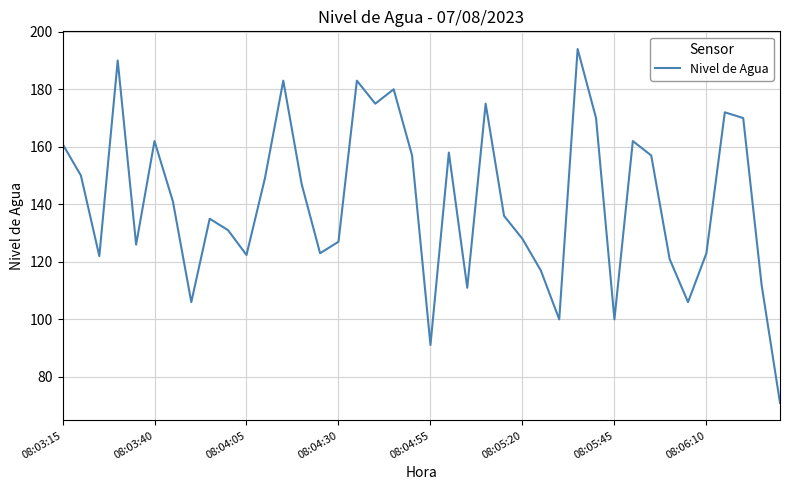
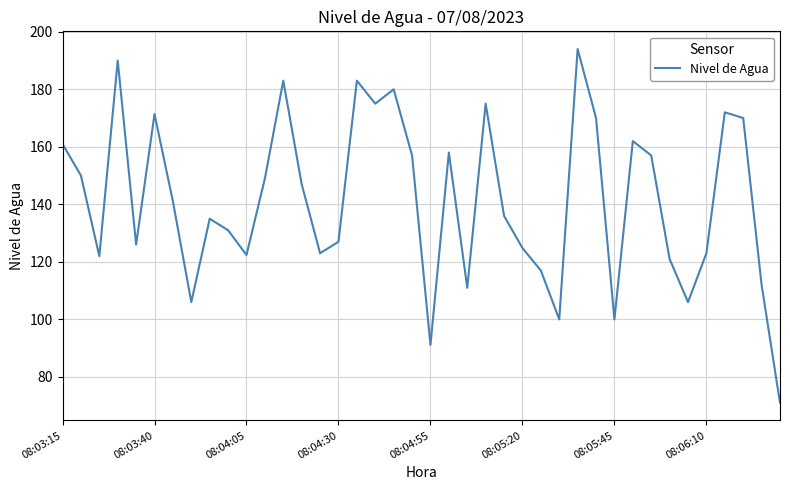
08:03:40: 162 -> 171
08:05:20: 128 -> 125
